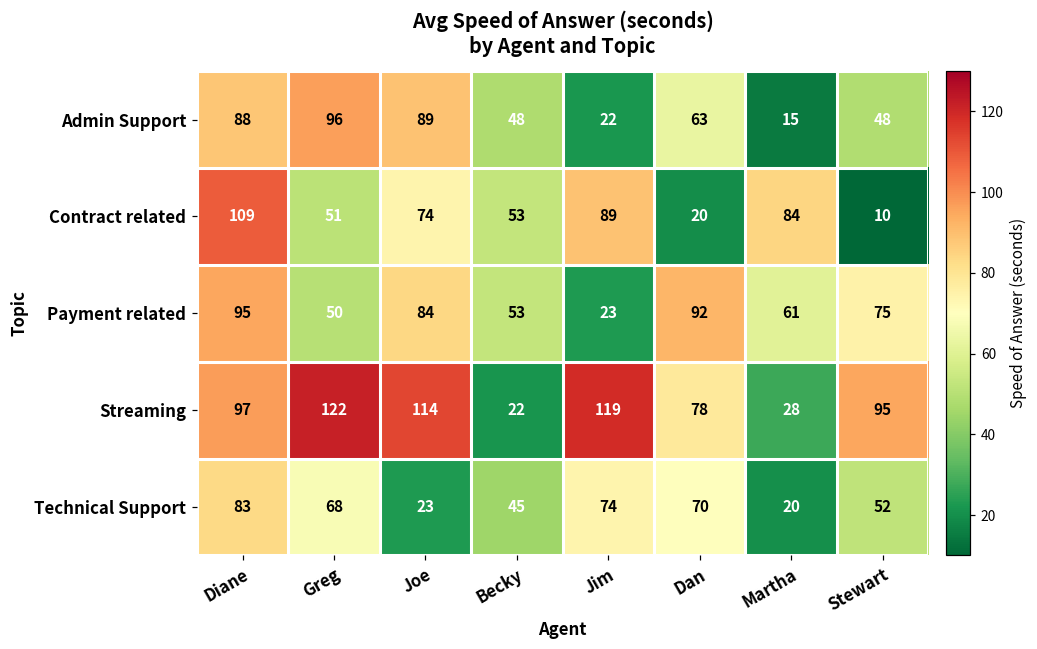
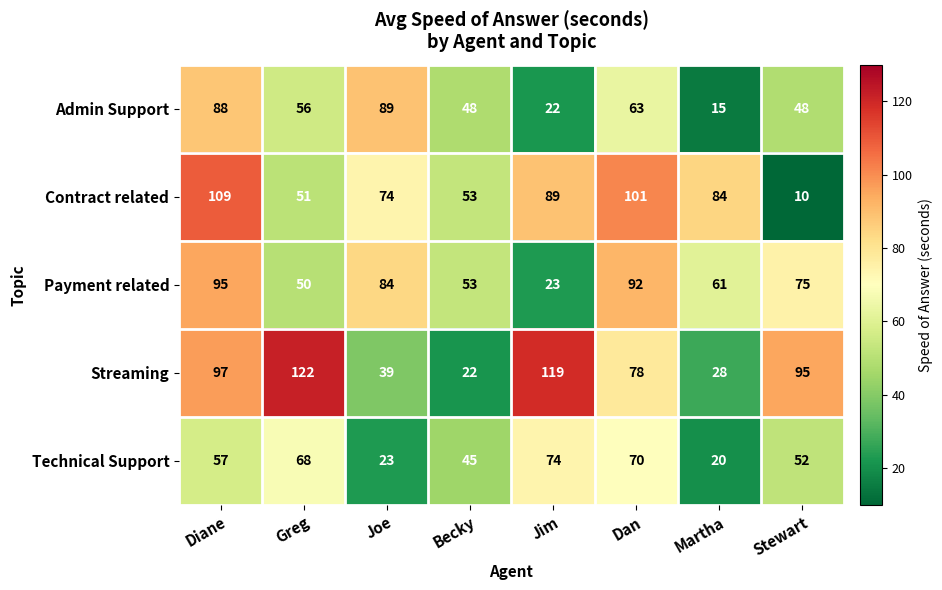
Admin Support, Greg: 96 -> 56
Contract related, Dan: 20 -> 101
Streaming, Joe: 114 -> 39
Technical Support, Diane: 83 -> 57
